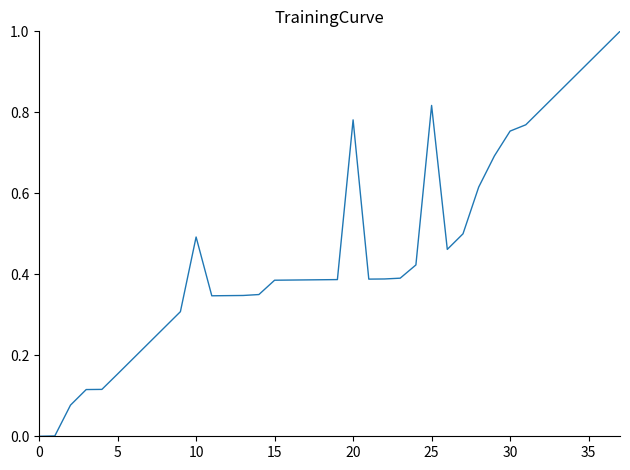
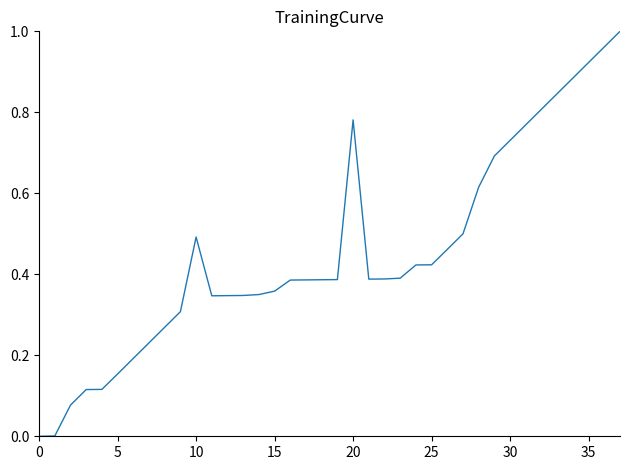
15: 0.39 -> 0.36
25: 0.82 -> 0.42
30: 0.75 -> 0.73
